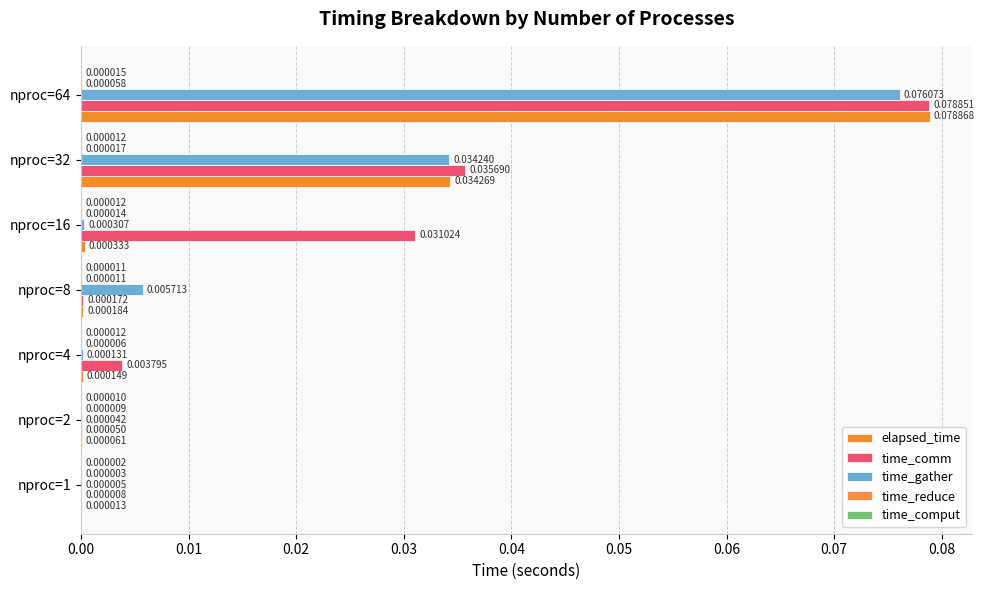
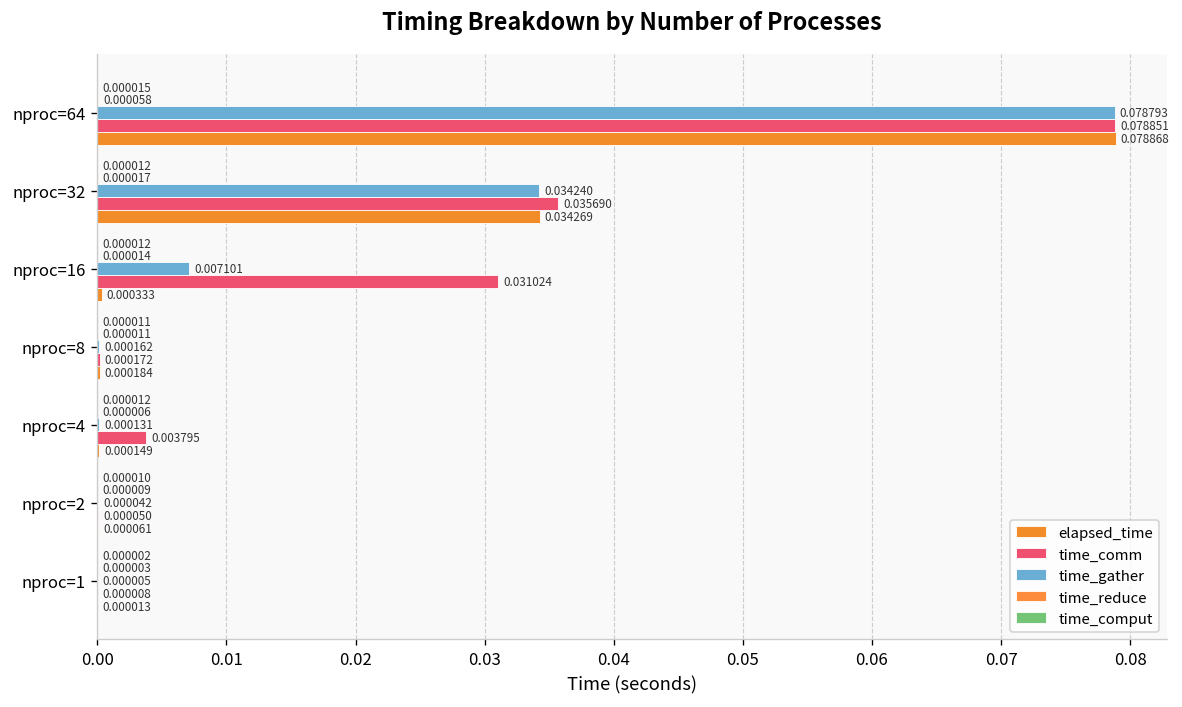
time_gather, nproc=64: 0.076073 -> 0.078793
time_gather, nproc=16: 0.000307 -> 0.007101
time_gather, nproc=8: 0.005713 -> 0.000162
